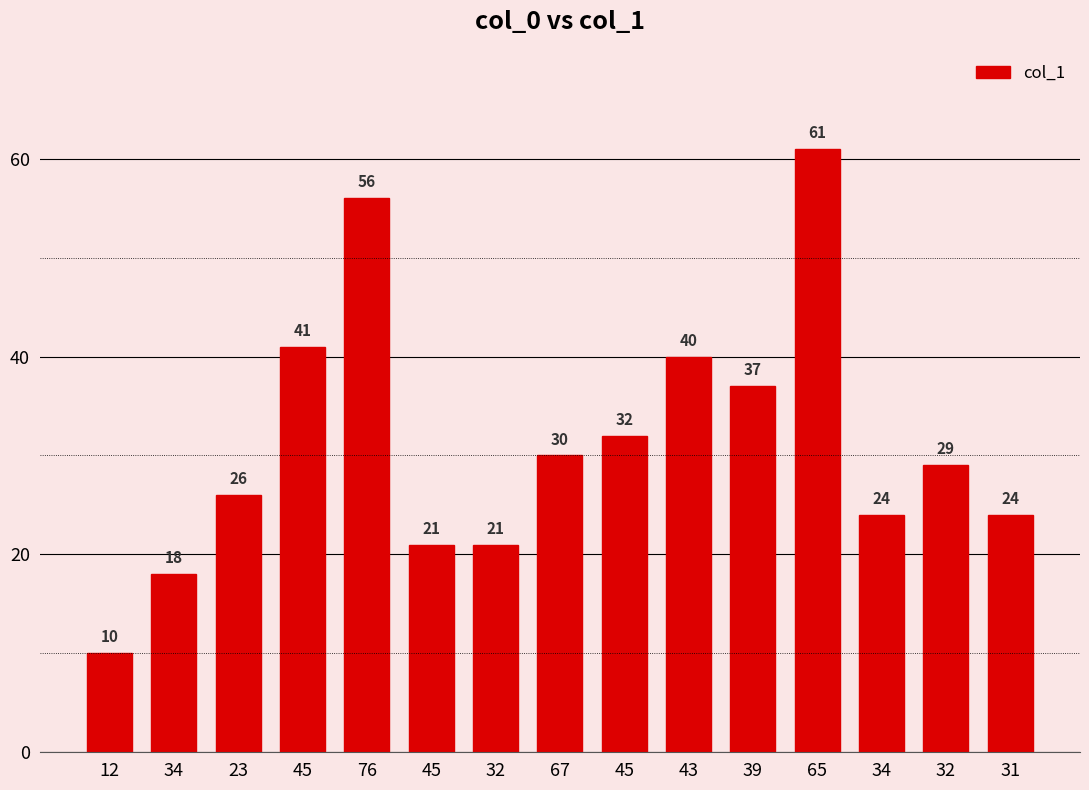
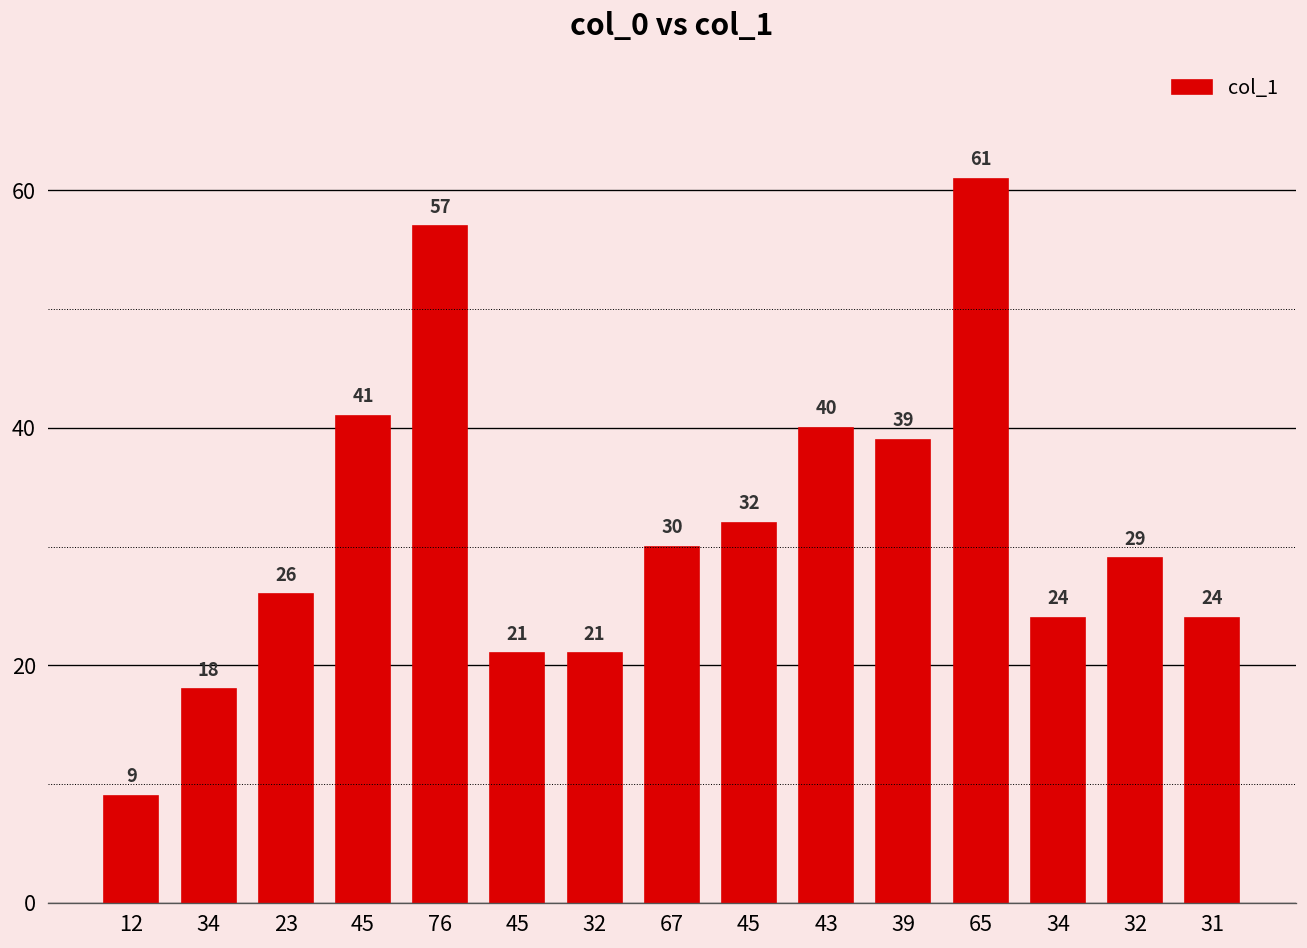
12: 10 -> 9
76: 56 -> 57
39: 37 -> 39
